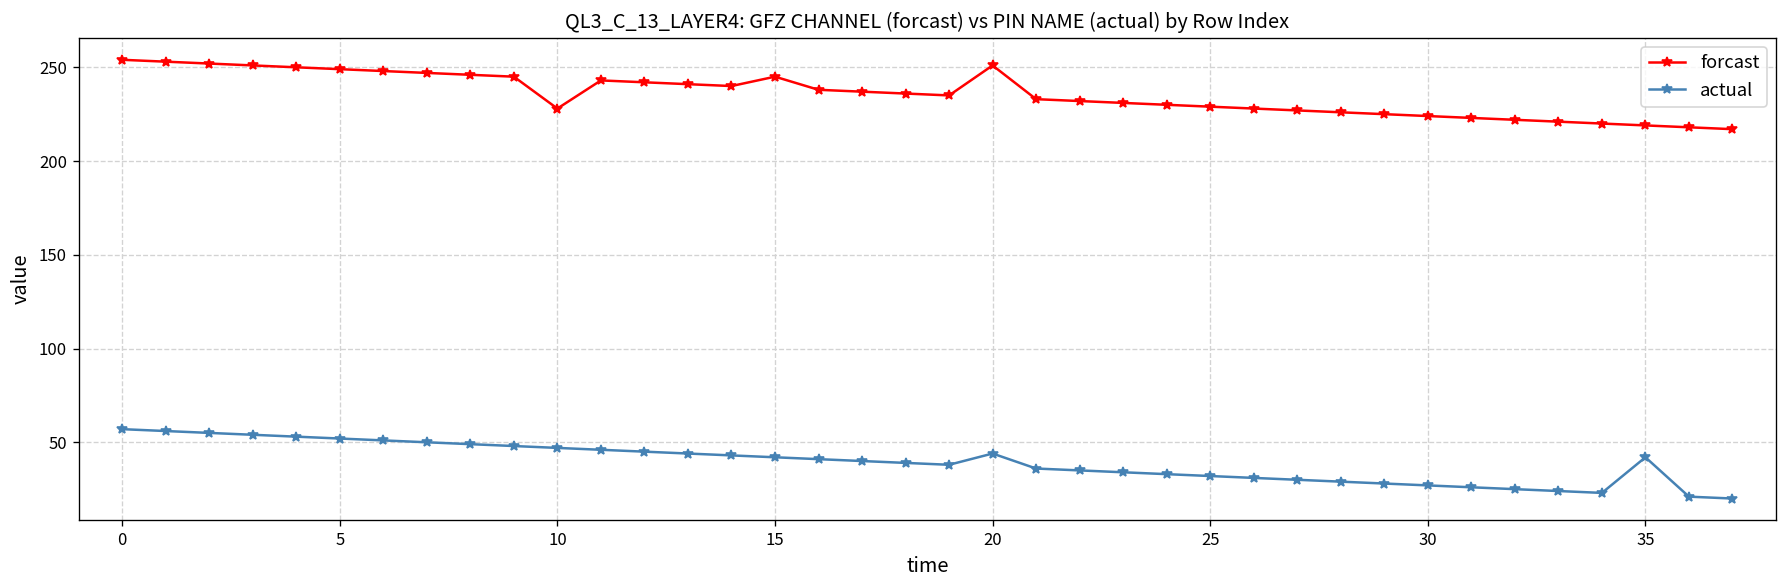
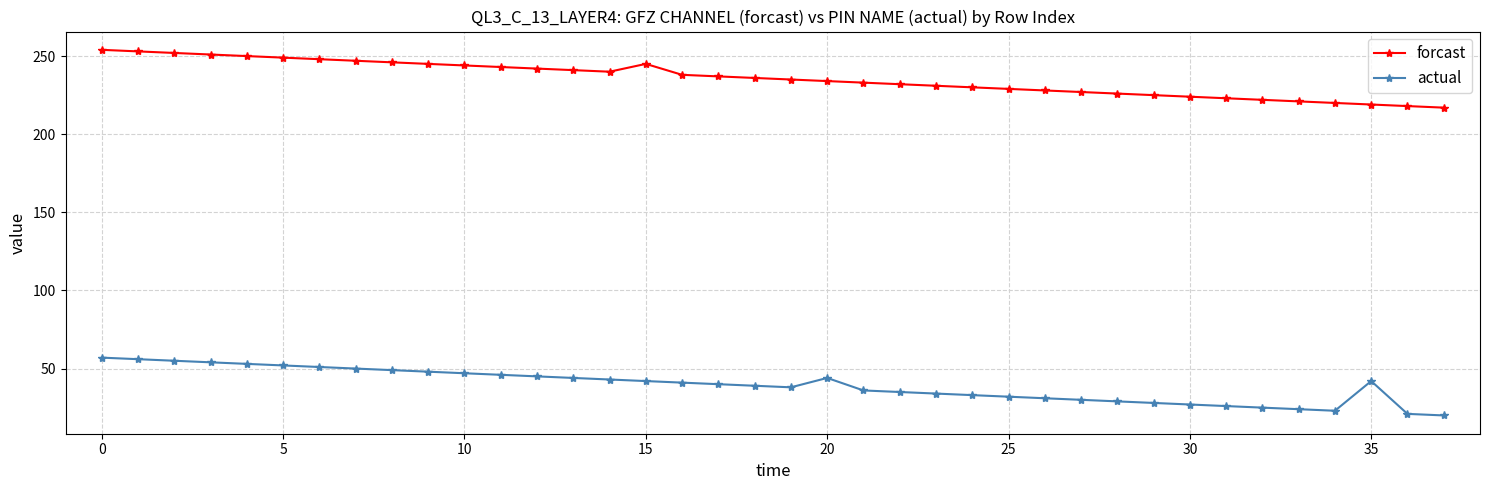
forcast, 10: 228 -> 244
forcast, 20: 251 -> 234
